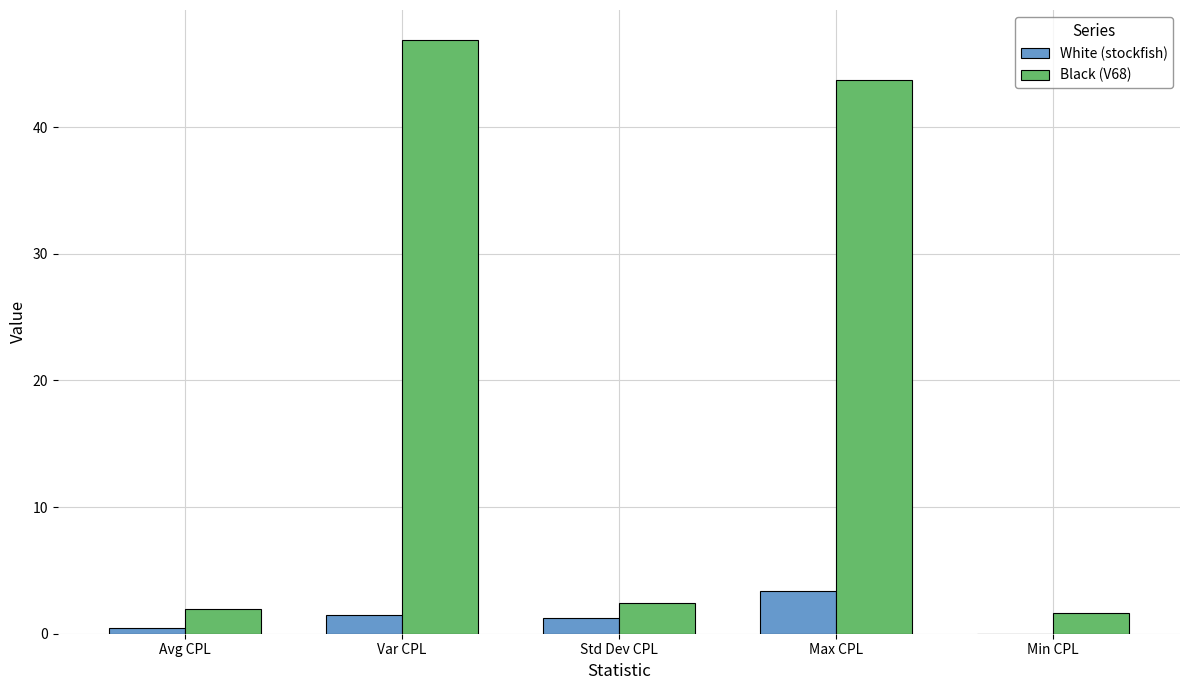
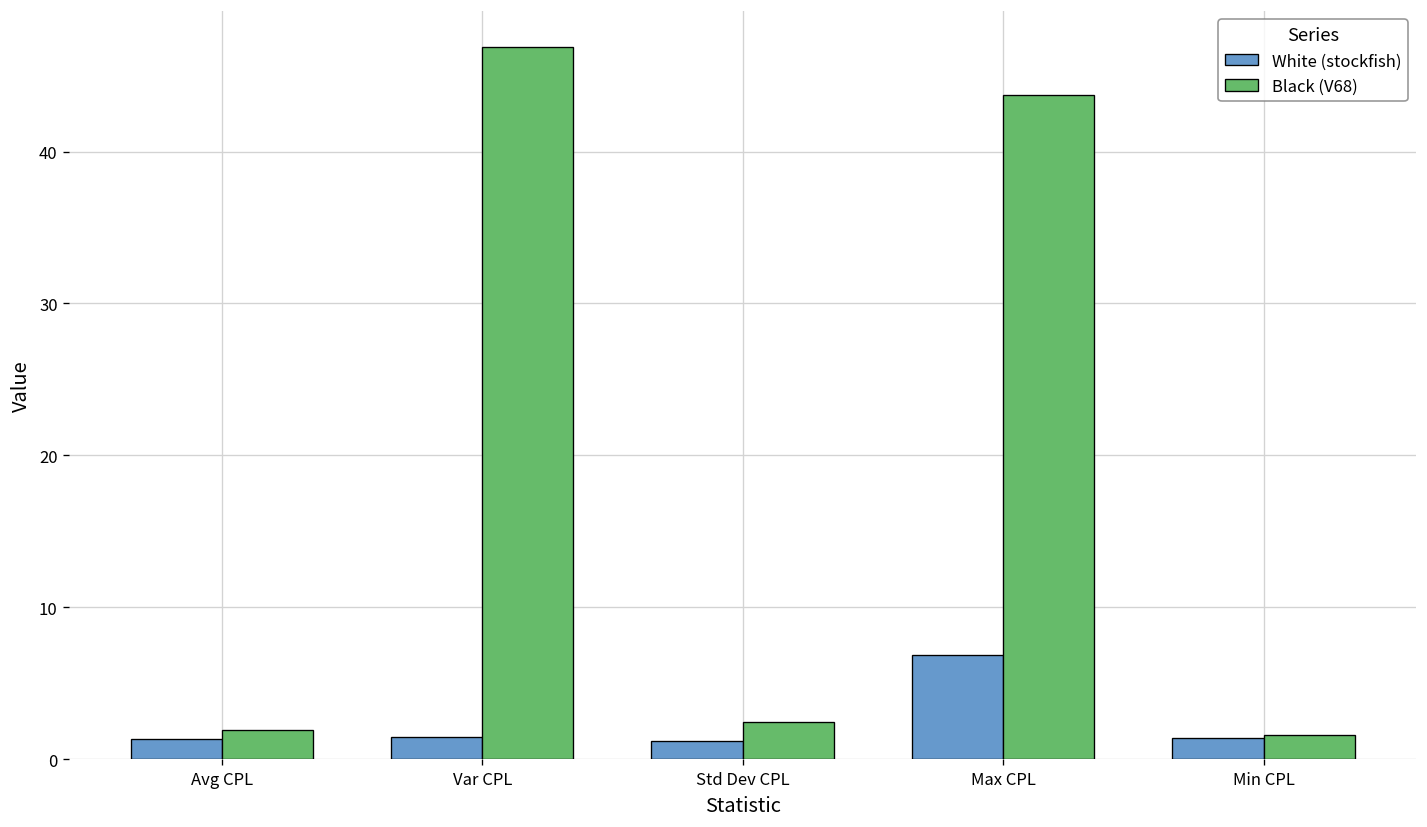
White (stockfish), Avg CPL: 0.4 -> 1.3
White (stockfish), Max CPL: 3.4 -> 6.9
White (stockfish), Min CPL: 0.0 -> 1.4
